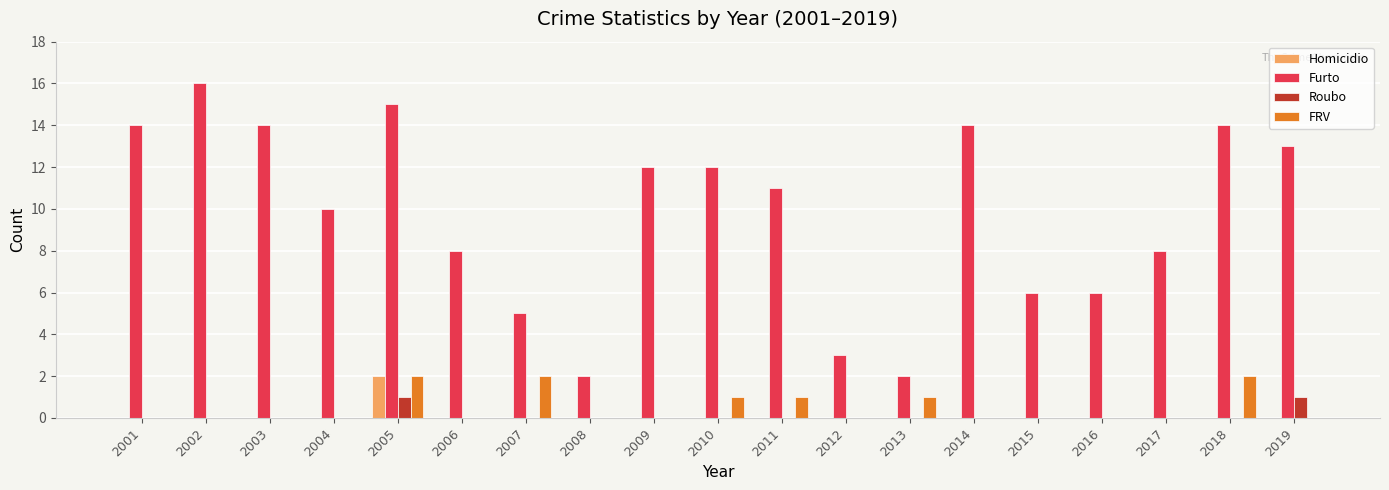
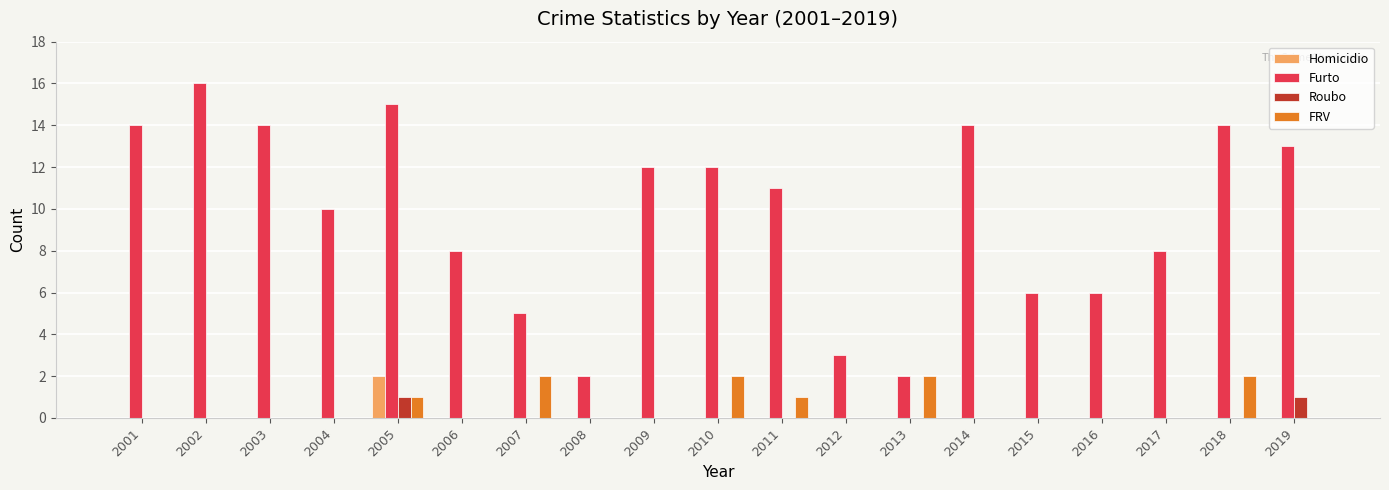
FRV, 2005: 2 -> 1
FRV, 2010: 1 -> 2
FRV, 2013: 1 -> 2
